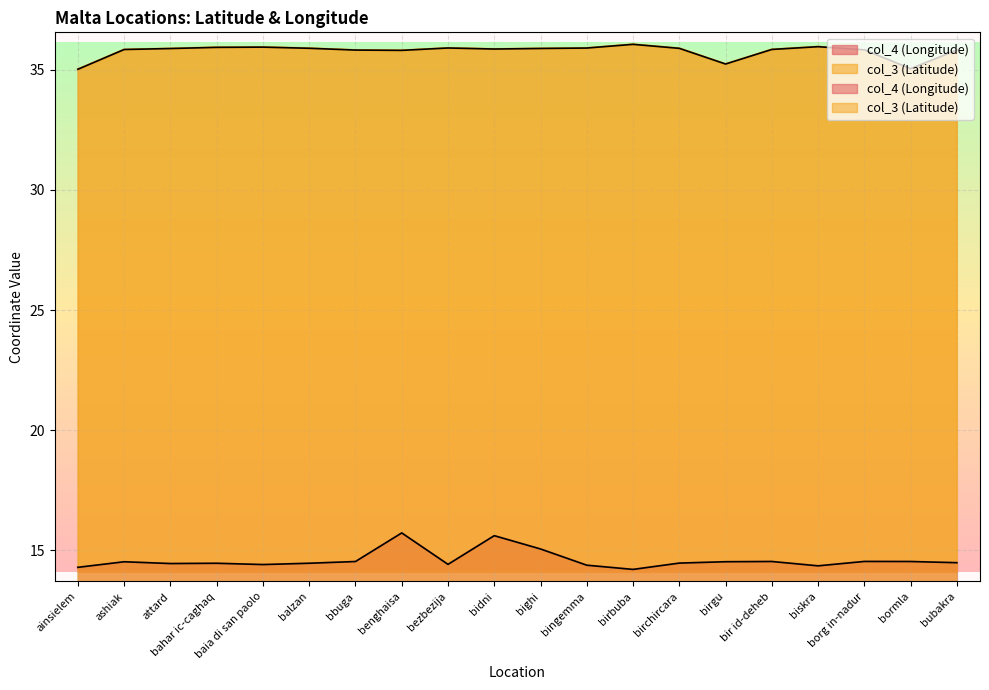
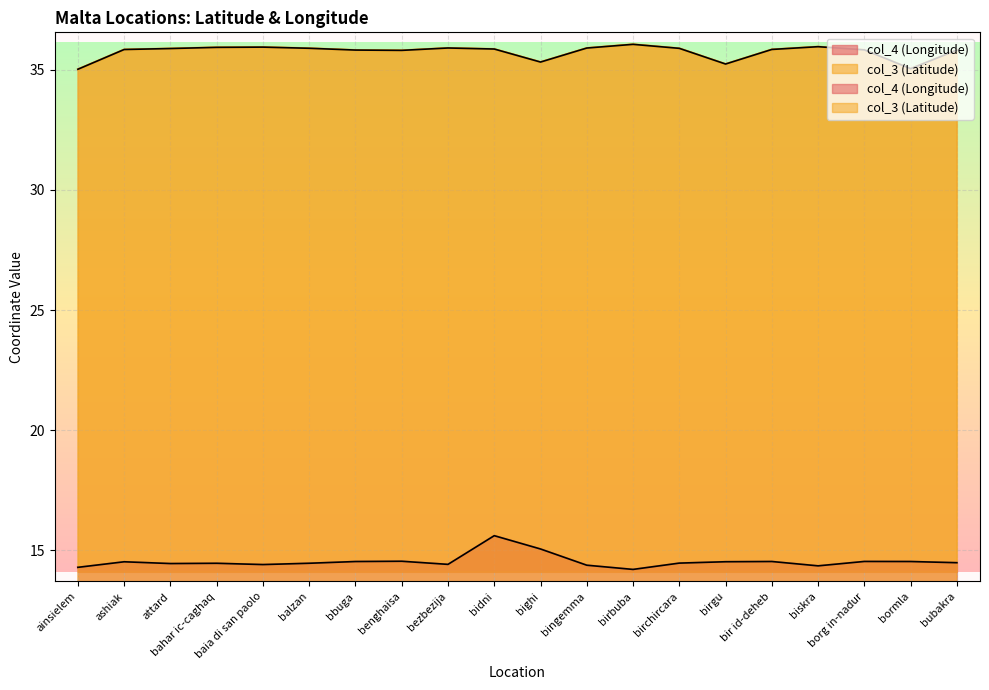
col_4 (Longitude), benghaisa: 15.7 -> 14.5
col_3 (Latitude), bighi: 35.9 -> 35.3
